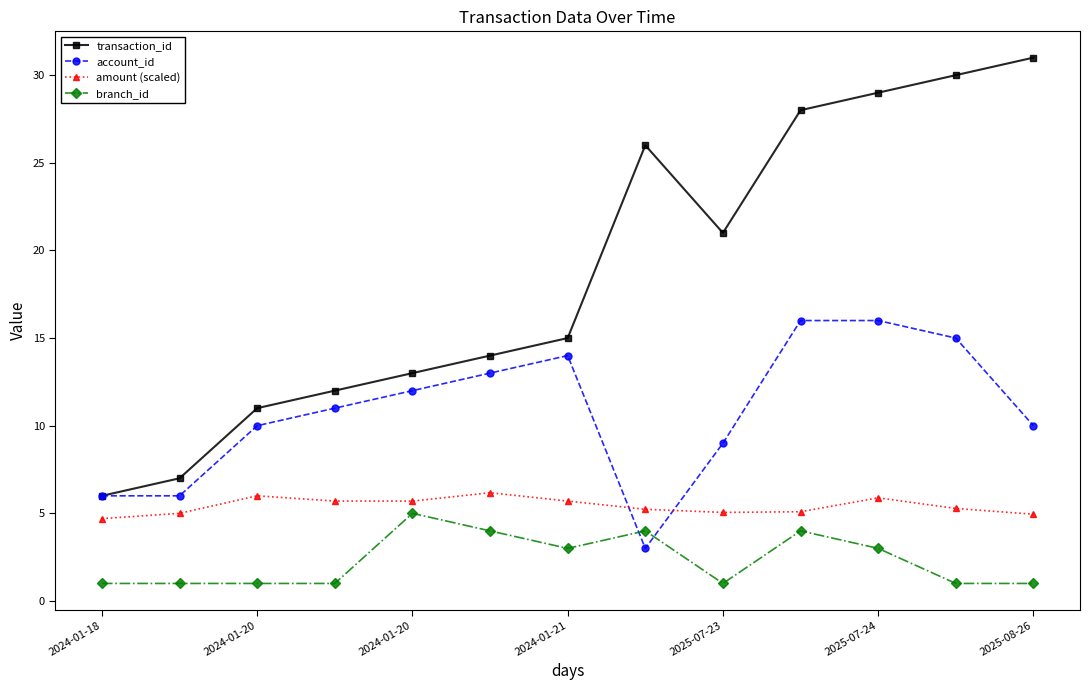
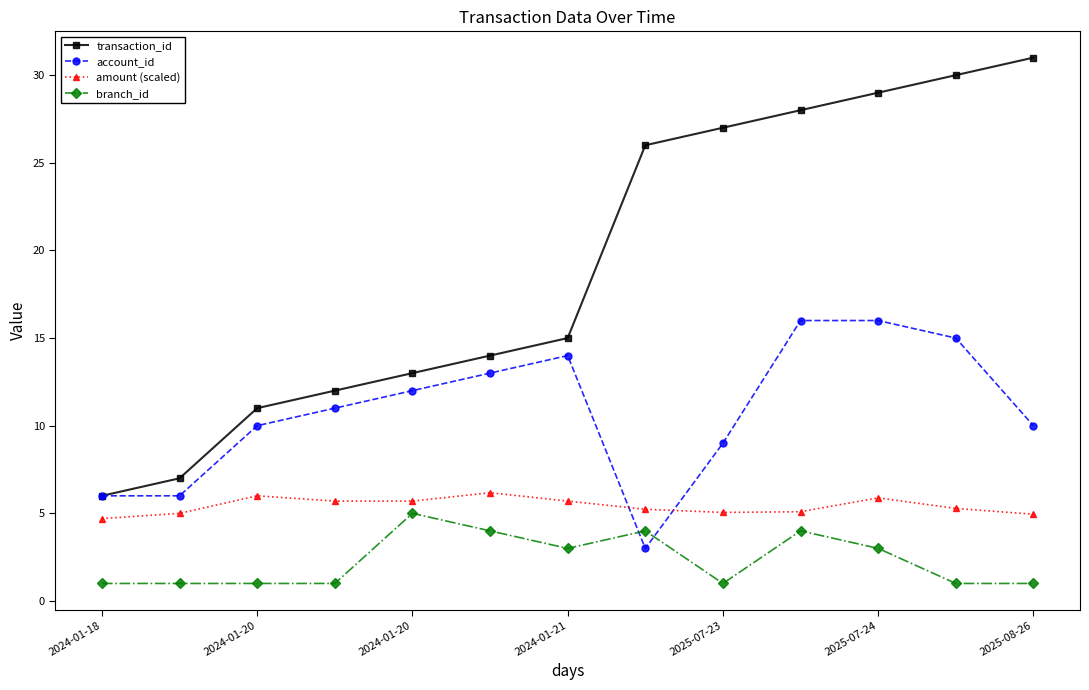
transaction_id, 2025-07-23: 21 -> 27
